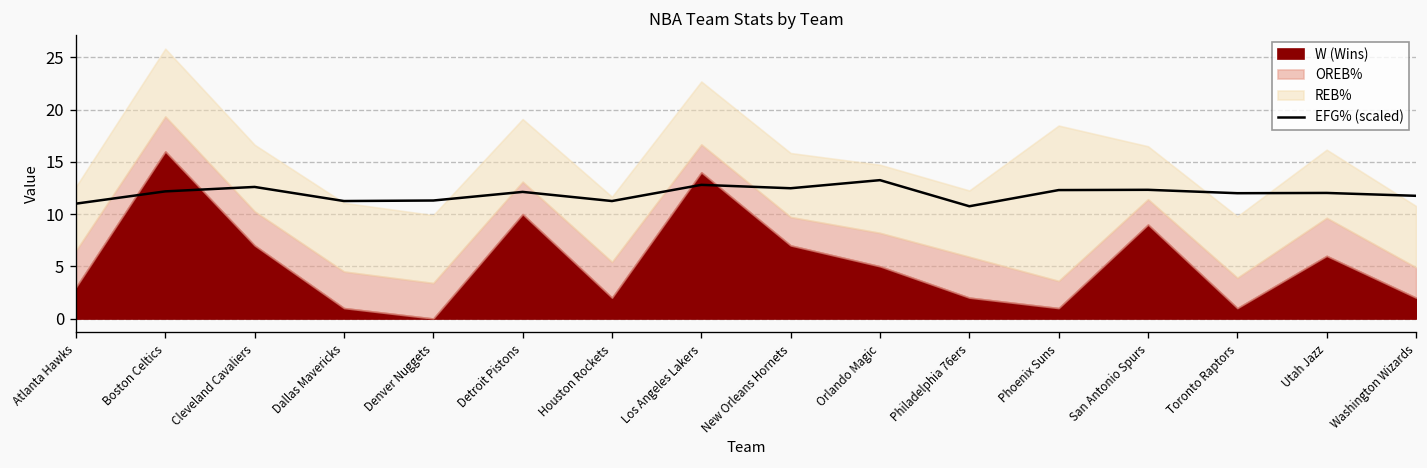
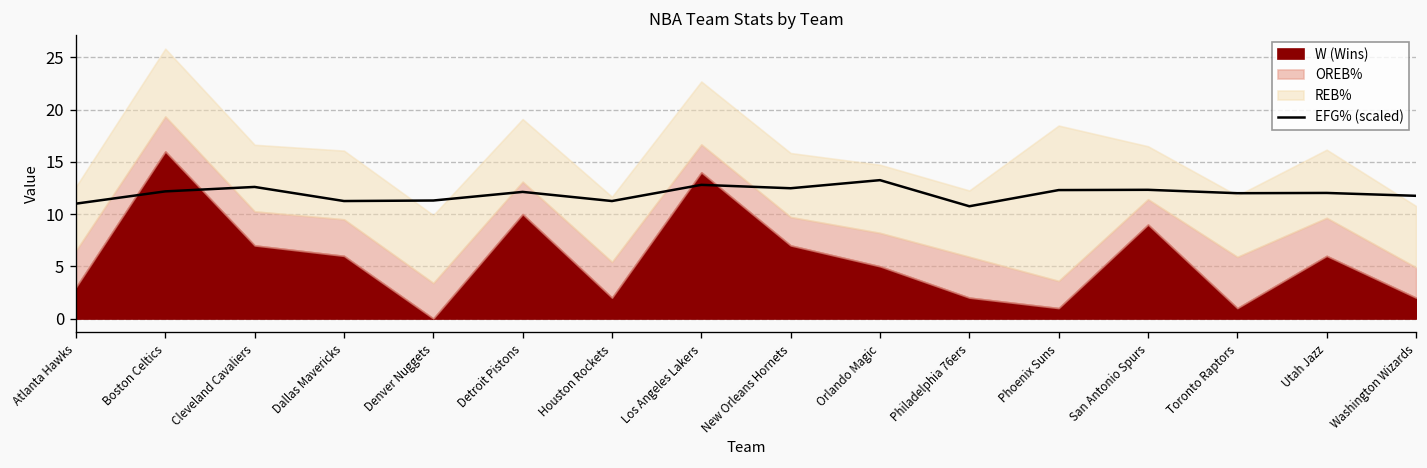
W (Wins), Dallas Mavericks: 1 -> 6
OREB%, Toronto Raptors: 3 -> 5
